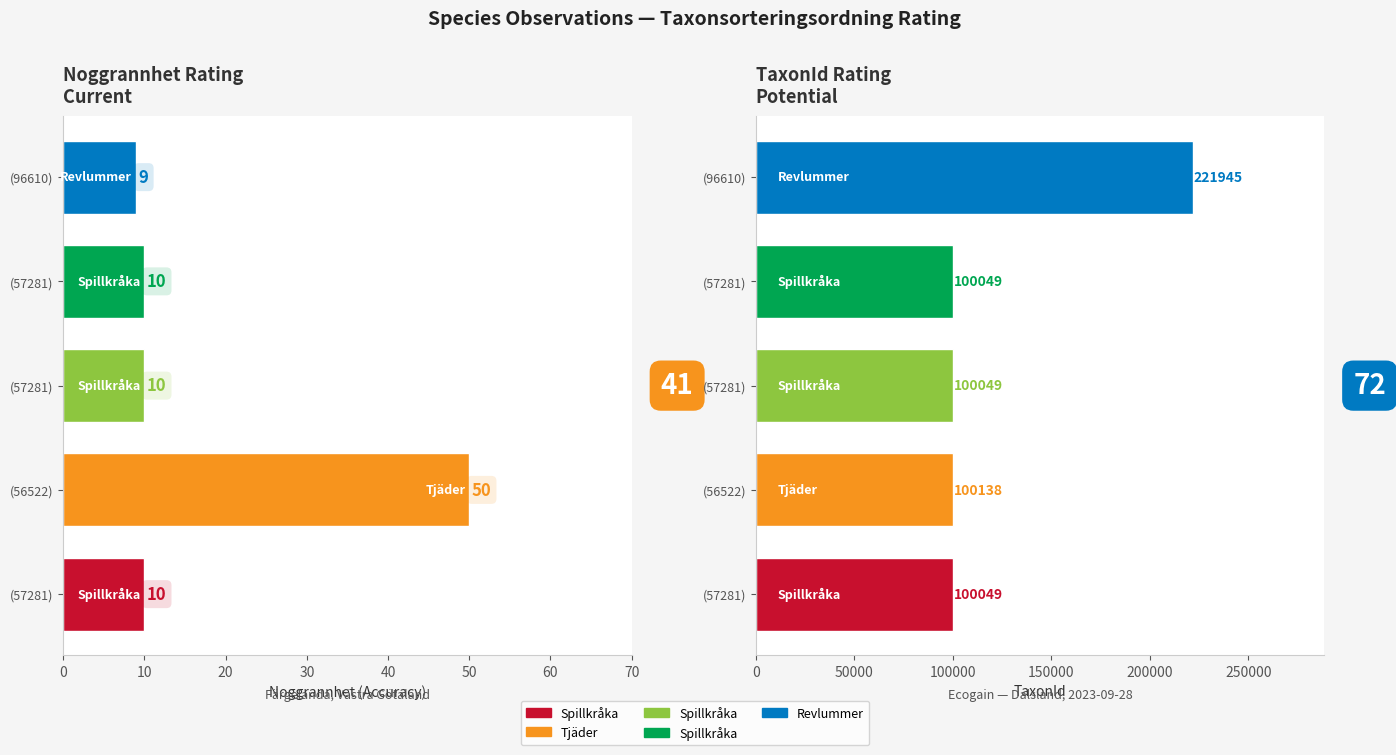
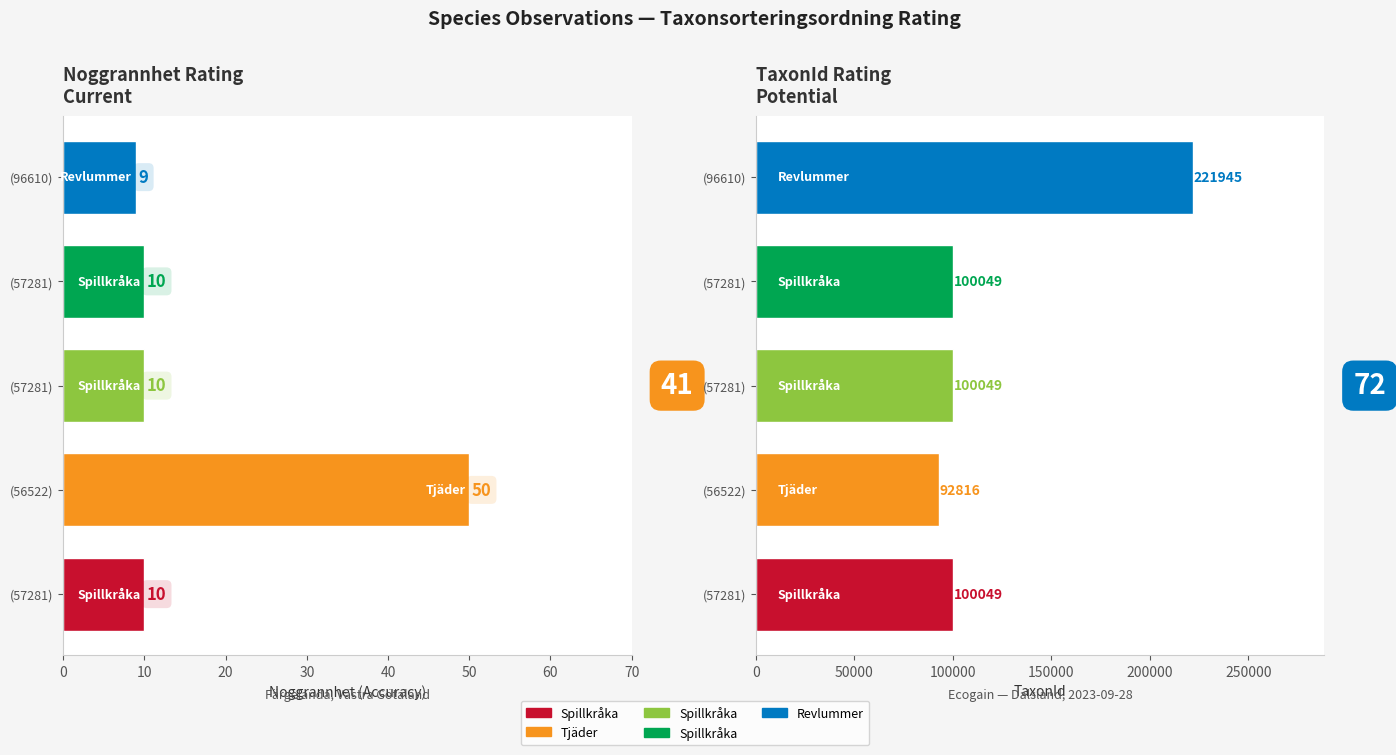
TaxonId Rating Potential, (56522): 100138 -> 92816
